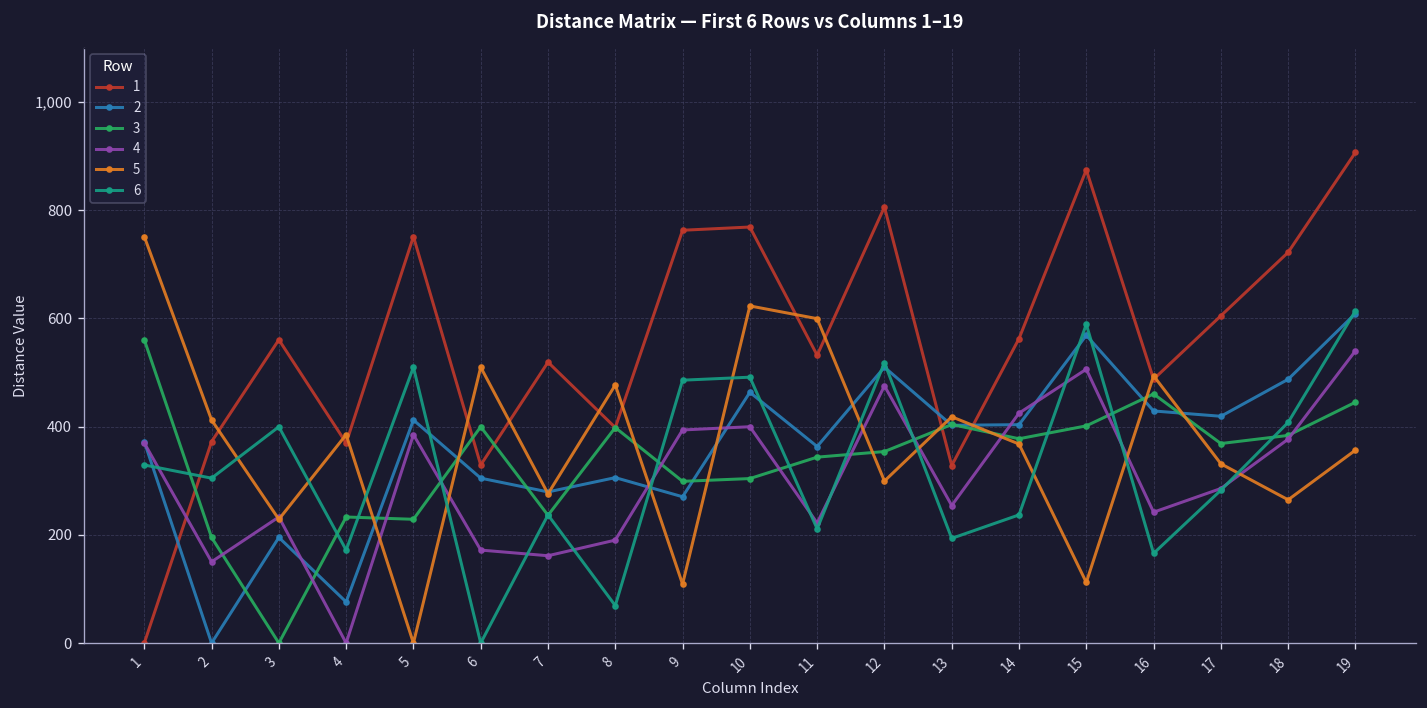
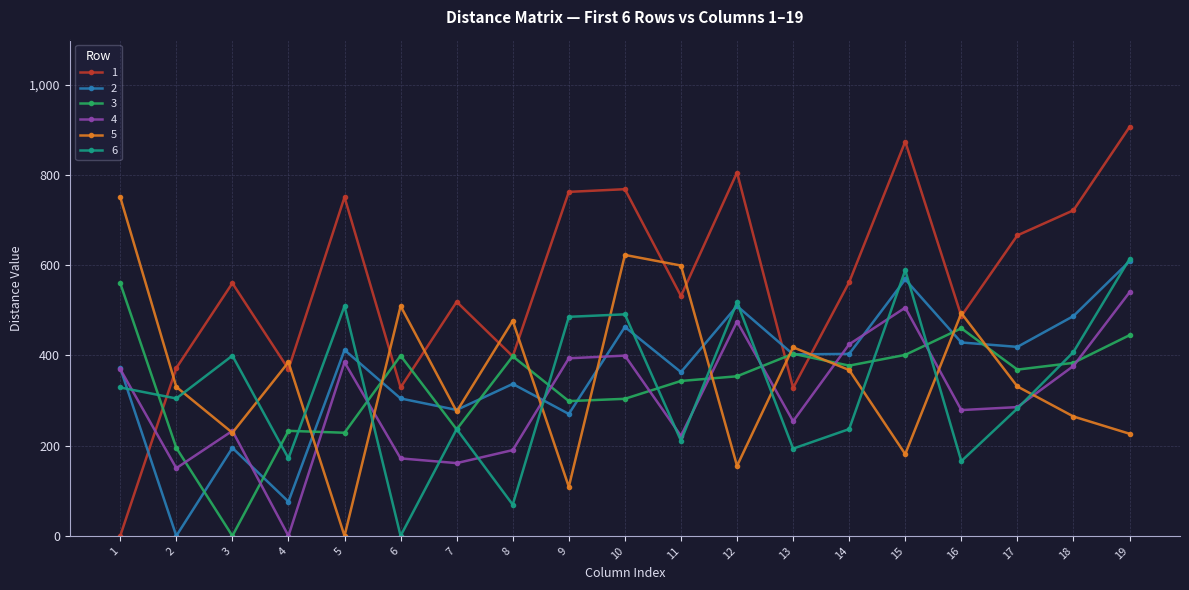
5, 2: 410 -> 330
2, 8: 310 -> 340
5, 12: 300 -> 160
5, 15: 110 -> 180
4, 16: 240 -> 280
1, 17: 600 -> 670
5, 19: 360 -> 230
